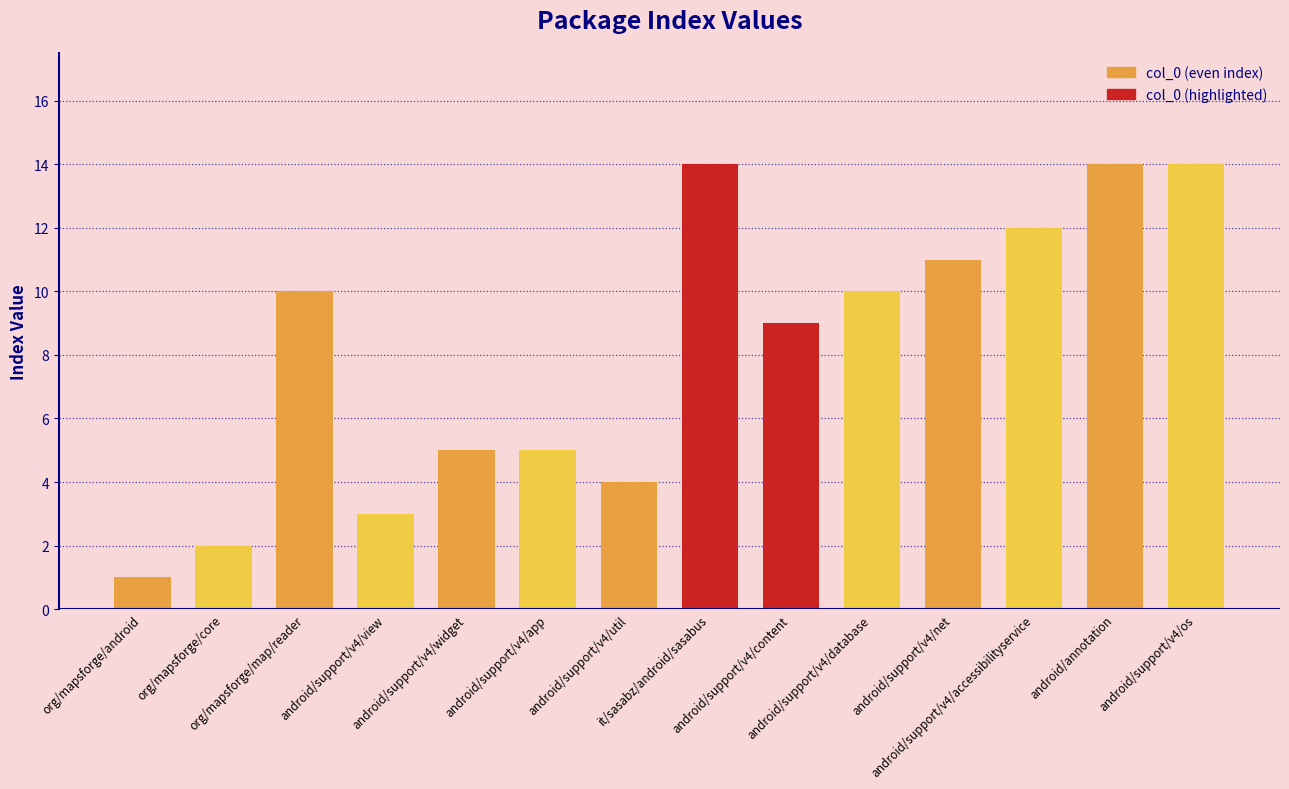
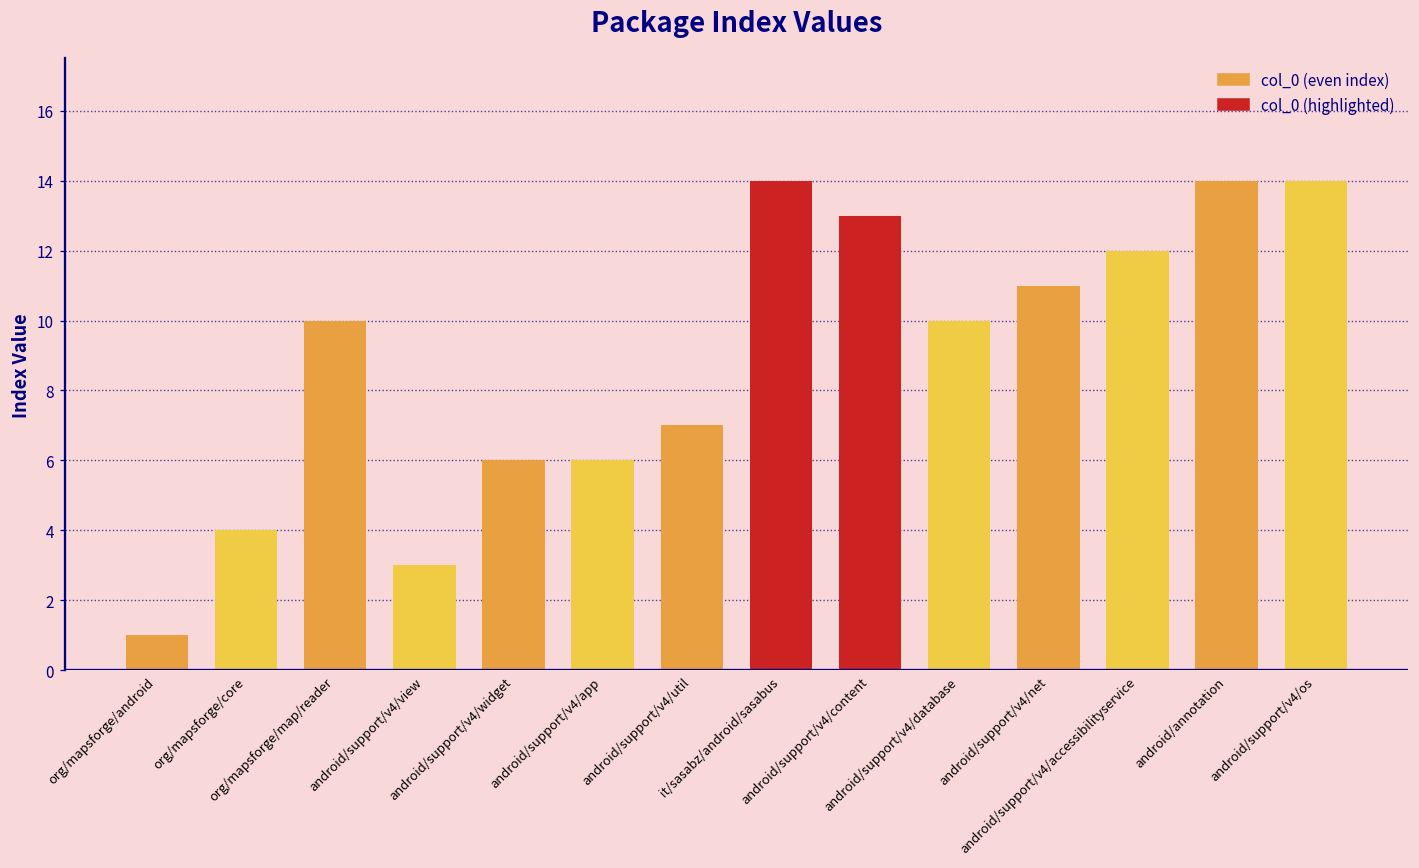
org/mapsforge/core: 2 -> 4
android/support/v4/widget: 5 -> 6
android/support/v4/app: 5 -> 6
android/support/v4/util: 4 -> 7
android/support/v4/content: 9 -> 13
